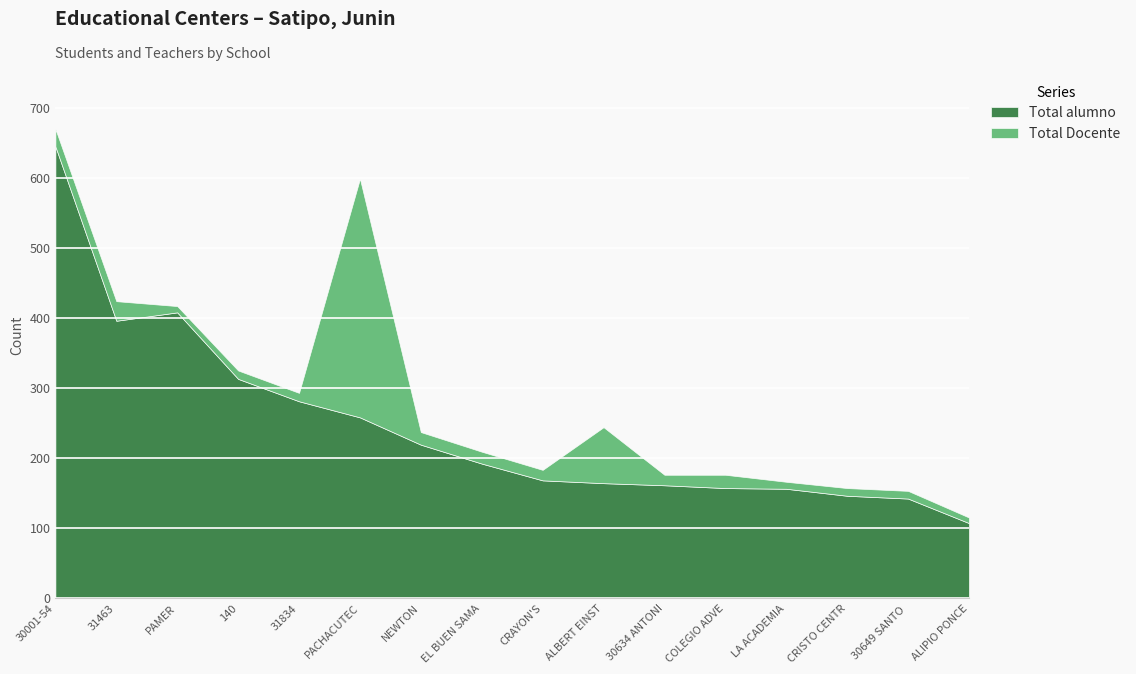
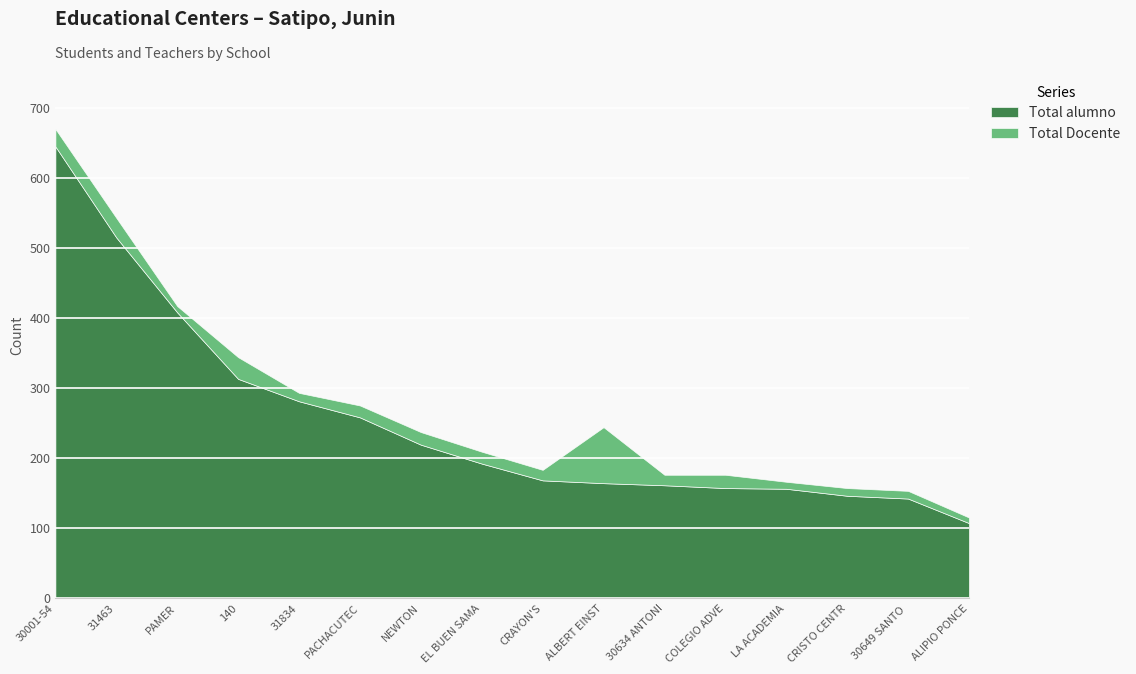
Total alumno, 31463: 400 -> 520
Total Docente, 140: 10 -> 30
Total Docente, PACHACUTEC: 340 -> 20
